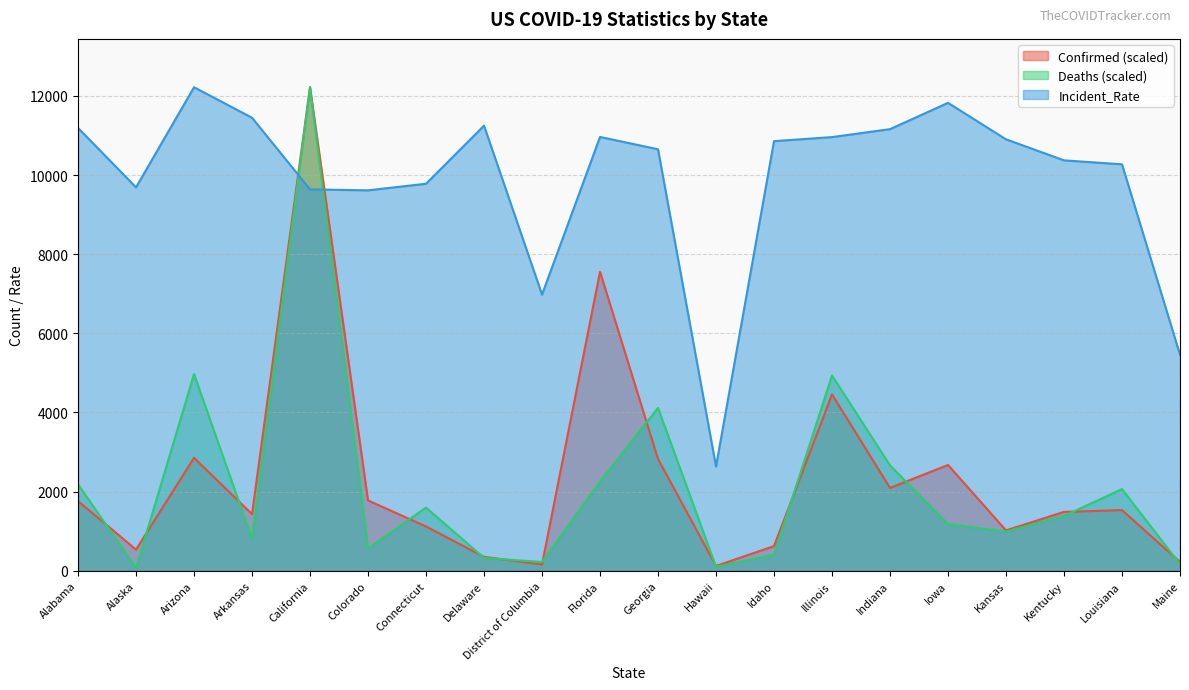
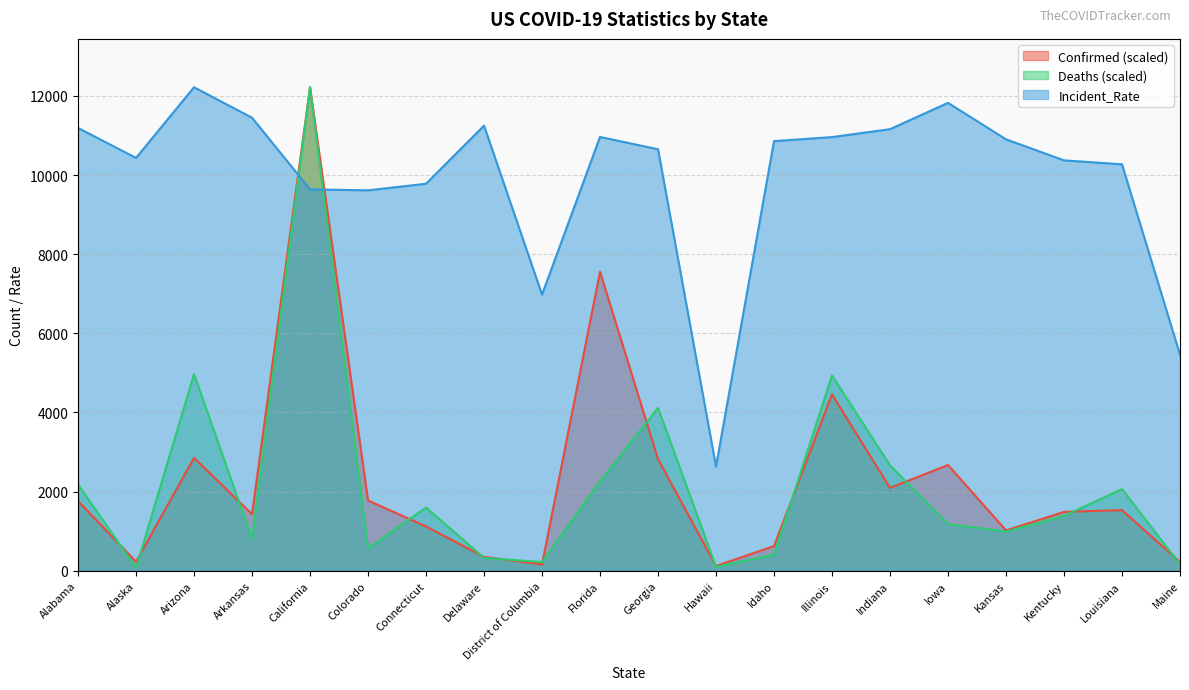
Confirmed (scaled), Alaska: 500 -> 200
Incident_Rate, Alaska: 9700 -> 10400
